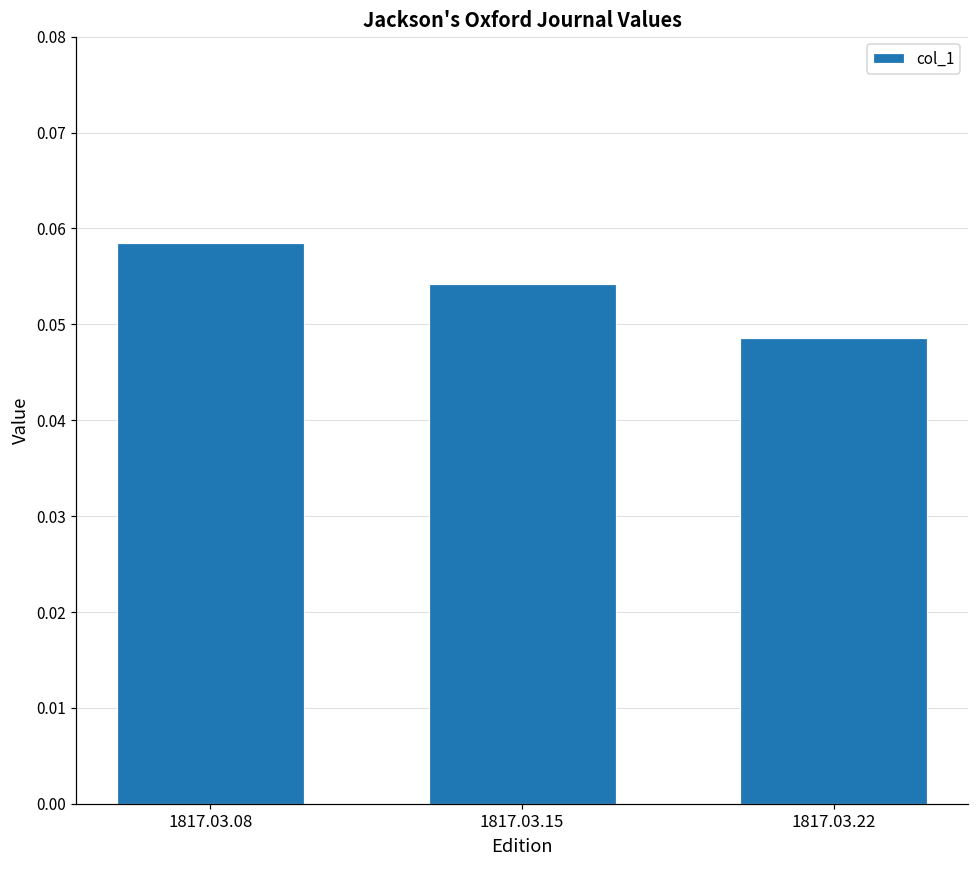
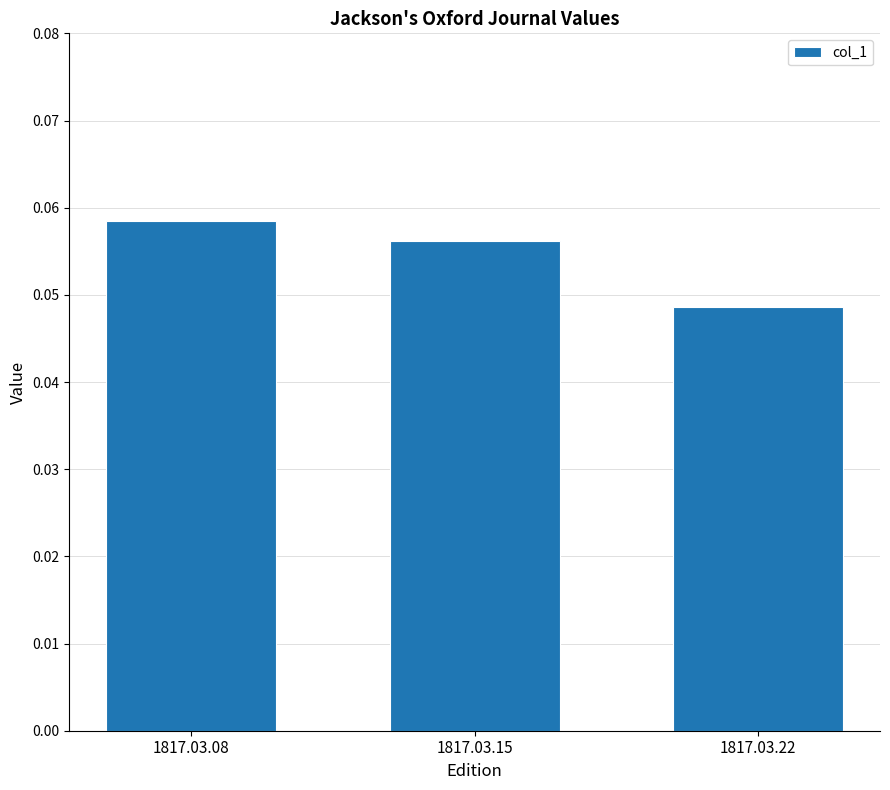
1817.03.15: 0.054 -> 0.056
